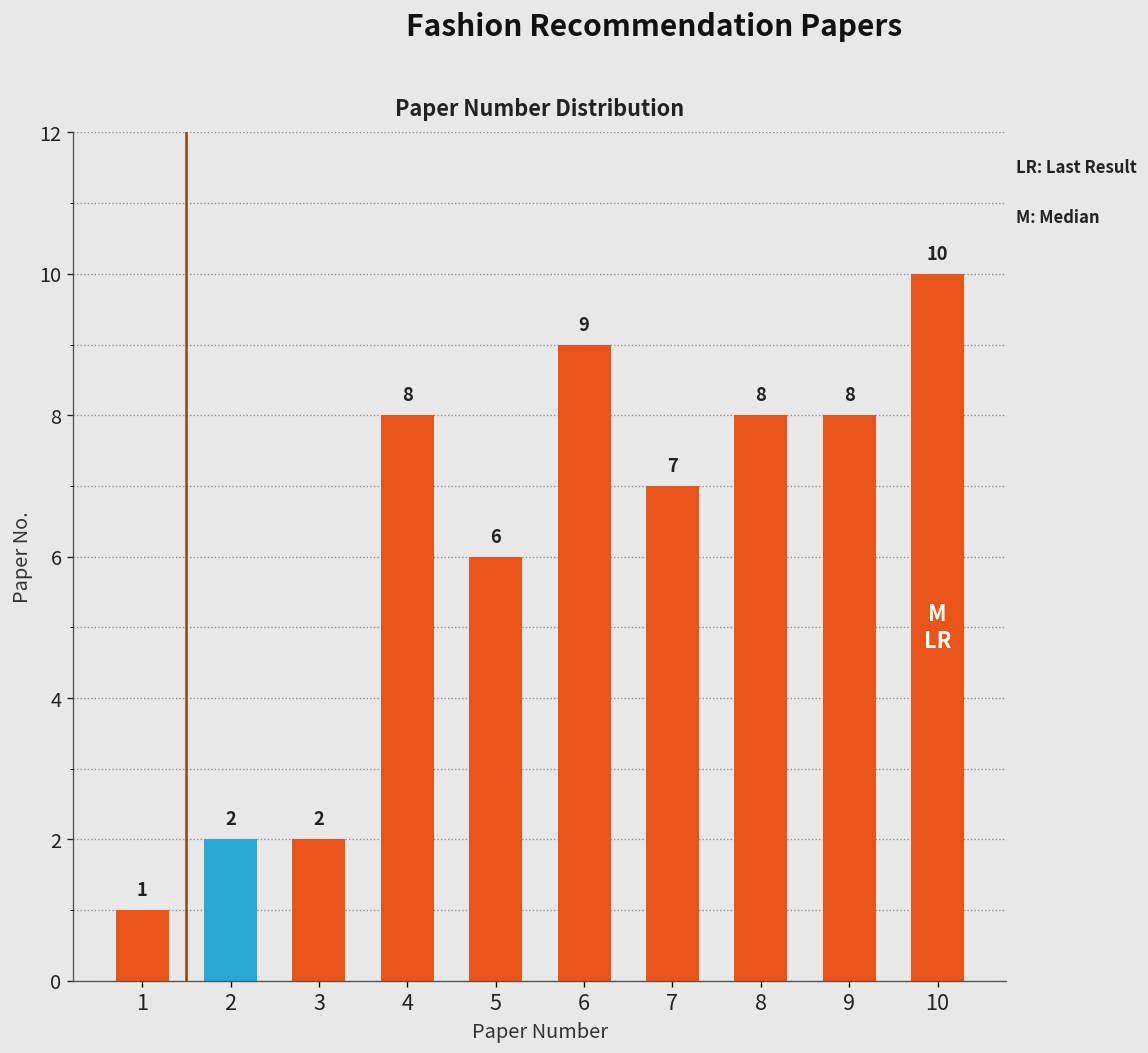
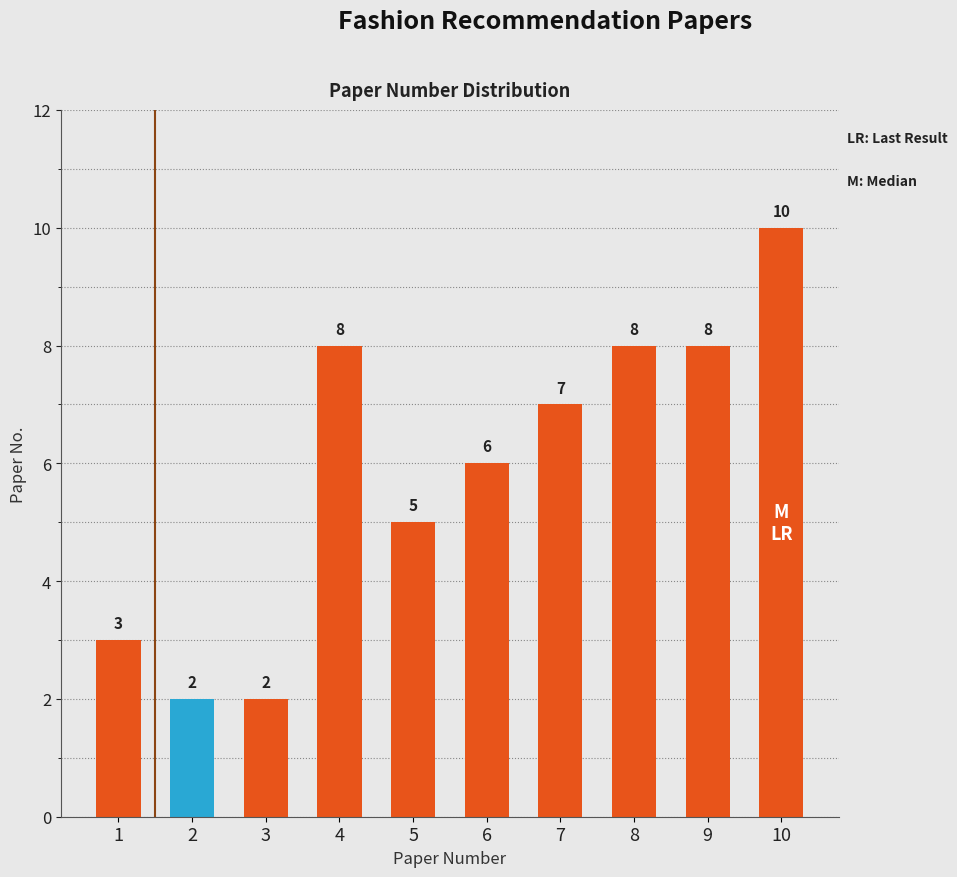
1: 1 -> 3
5: 6 -> 5
6: 9 -> 6
